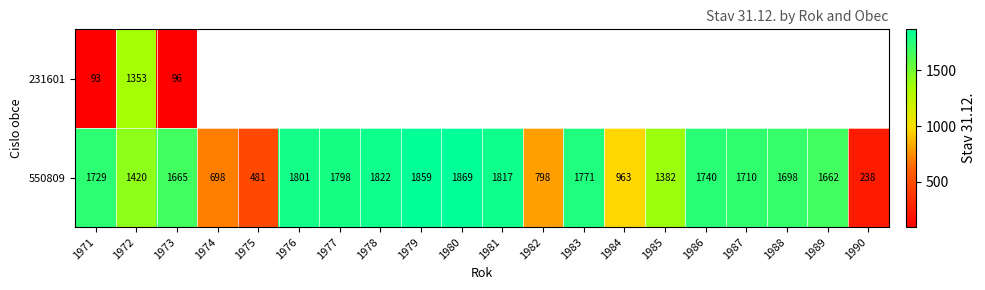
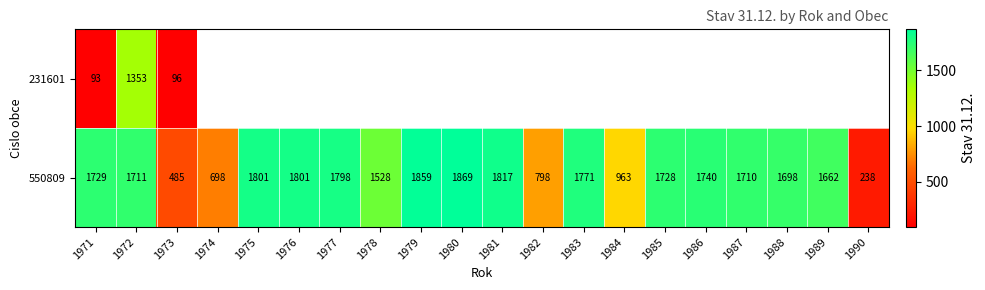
550809, 1972: 1420 -> 1711
550809, 1973: 1665 -> 485
550809, 1975: 481 -> 1801
550809, 1978: 1822 -> 1528
550809, 1985: 1382 -> 1728
